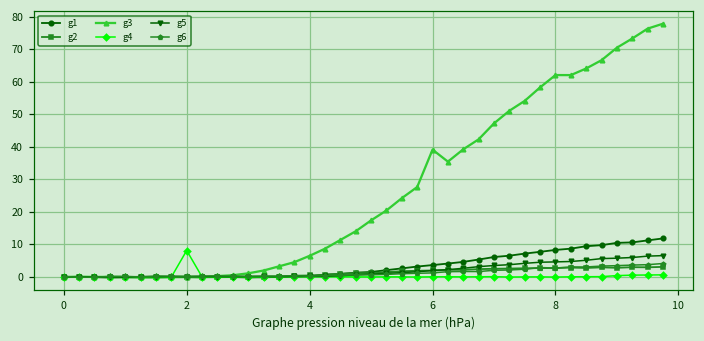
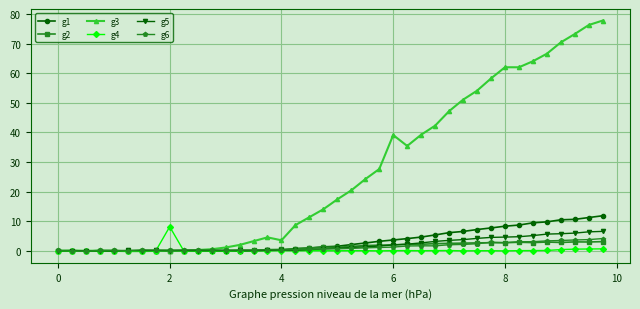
g3, 4: 6 -> 4
